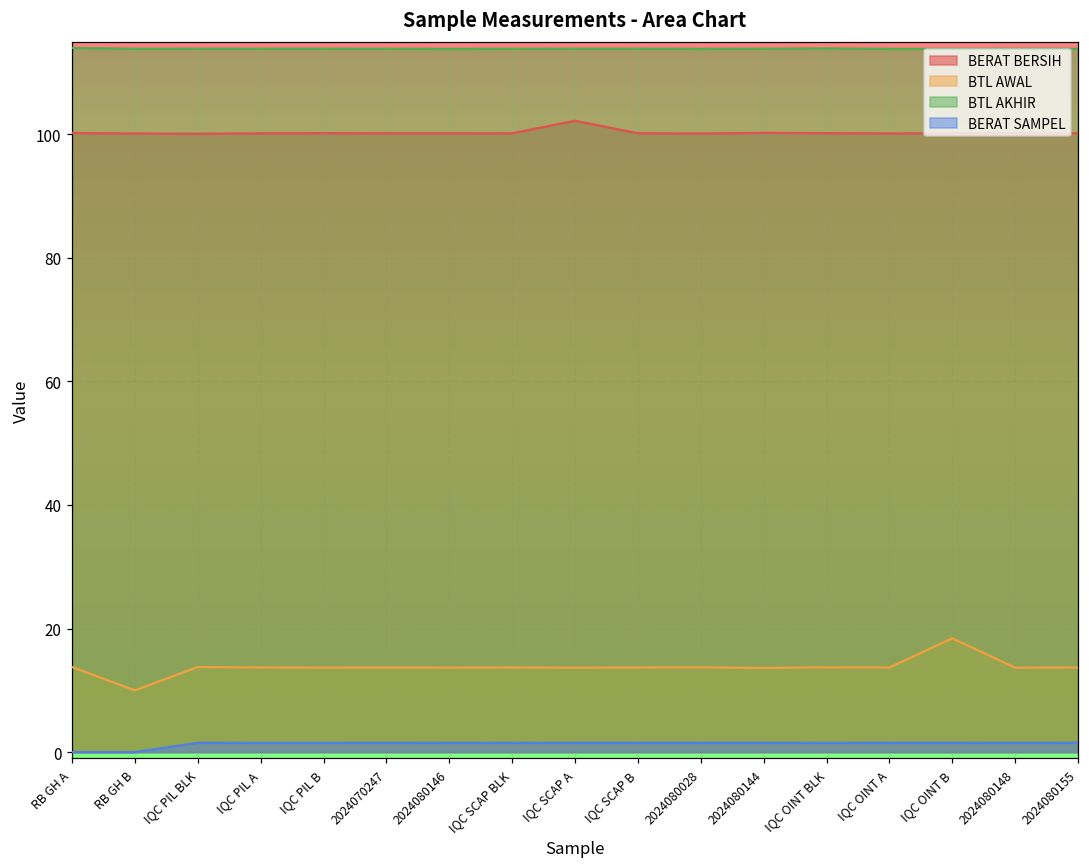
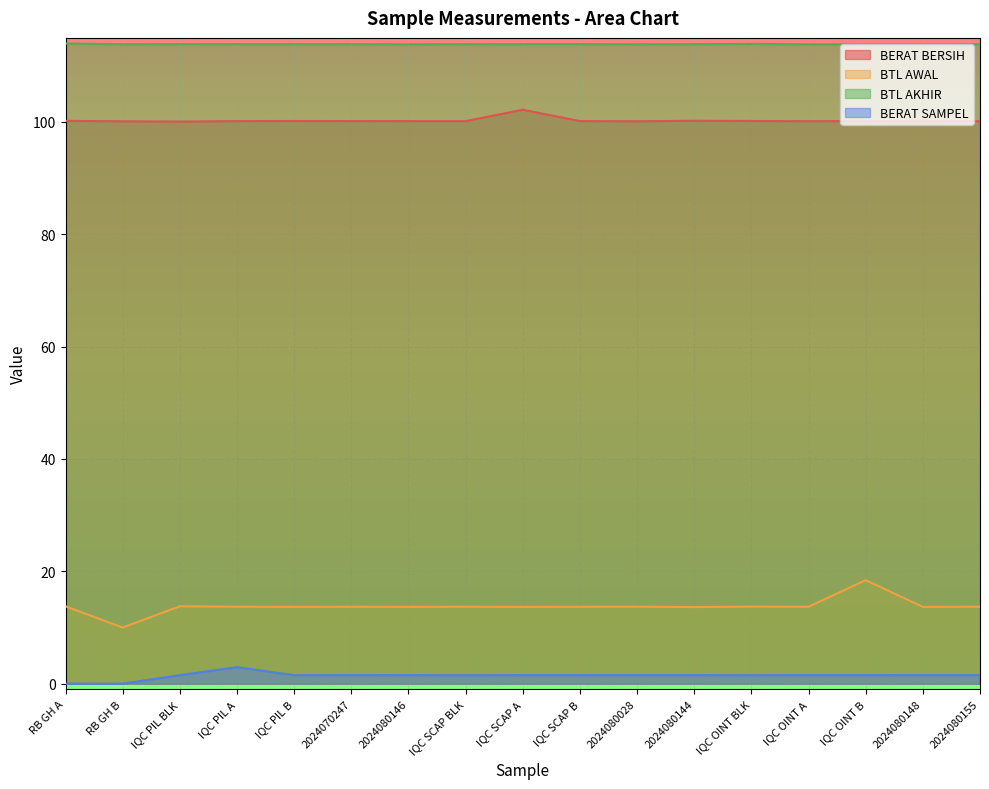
BERAT SAMPEL, IQC PIL A: 2 -> 3
